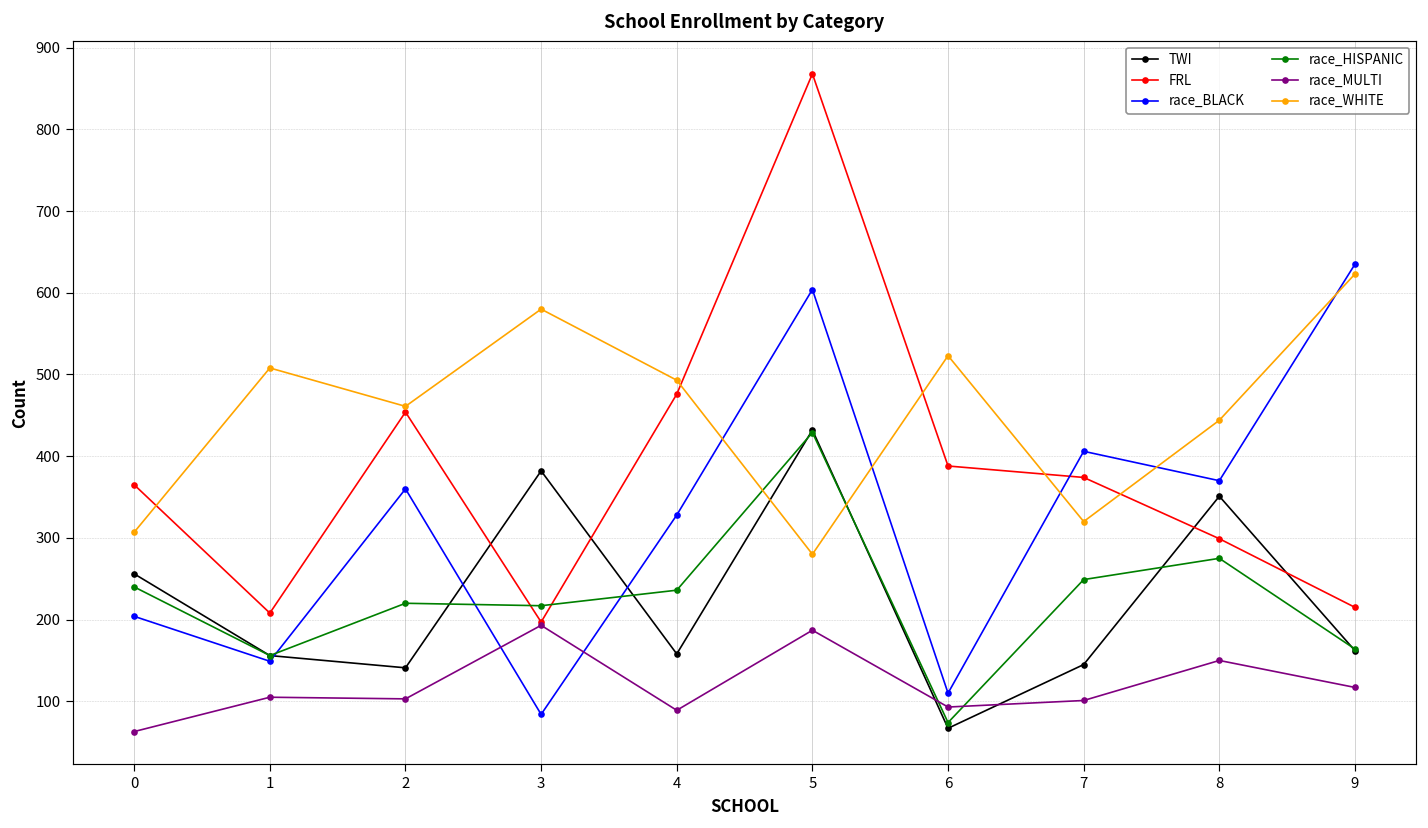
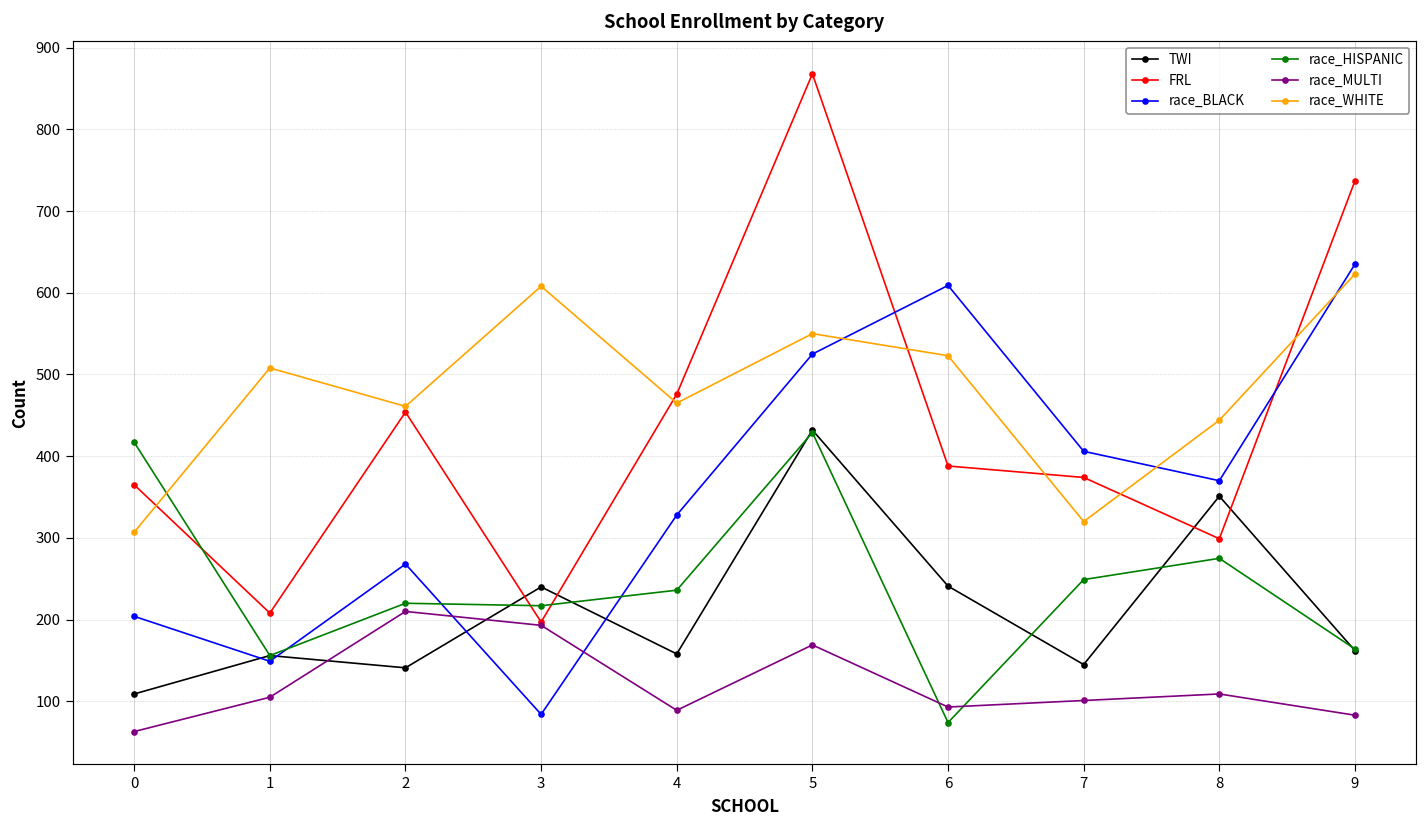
TWI, 0: 260 -> 110
race_HISPANIC, 0: 240 -> 420
race_BLACK, 2: 360 -> 270
race_MULTI, 2: 100 -> 210
TWI, 3: 380 -> 240
race_WHITE, 3: 580 -> 610
race_WHITE, 4: 490 -> 470
race_BLACK, 5: 600 -> 530
race_MULTI, 5: 190 -> 170
race_WHITE, 5: 280 -> 550
TWI, 6: 70 -> 240
race_BLACK, 6: 110 -> 610
race_MULTI, 8: 150 -> 110
FRL, 9: 220 -> 740
race_MULTI, 9: 120 -> 80
